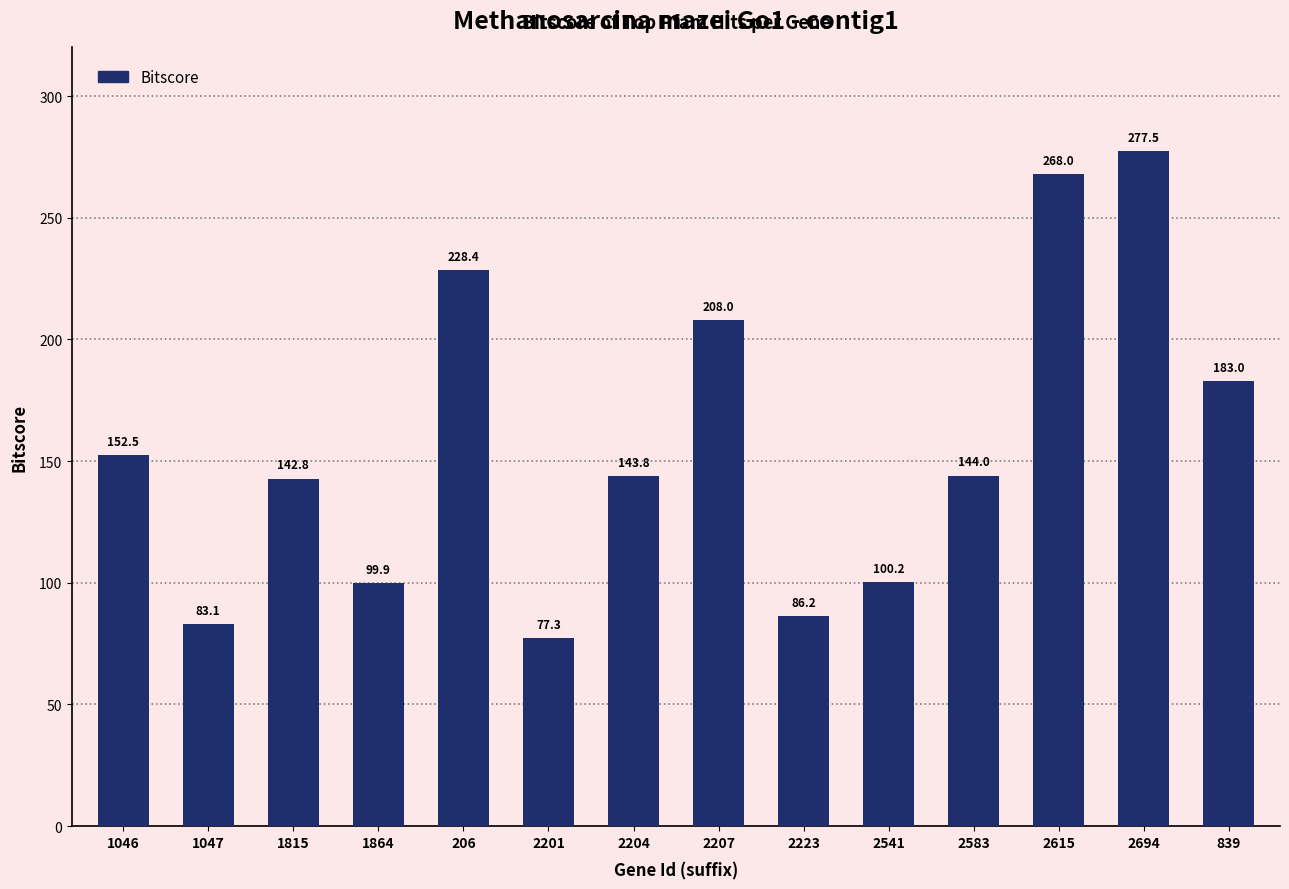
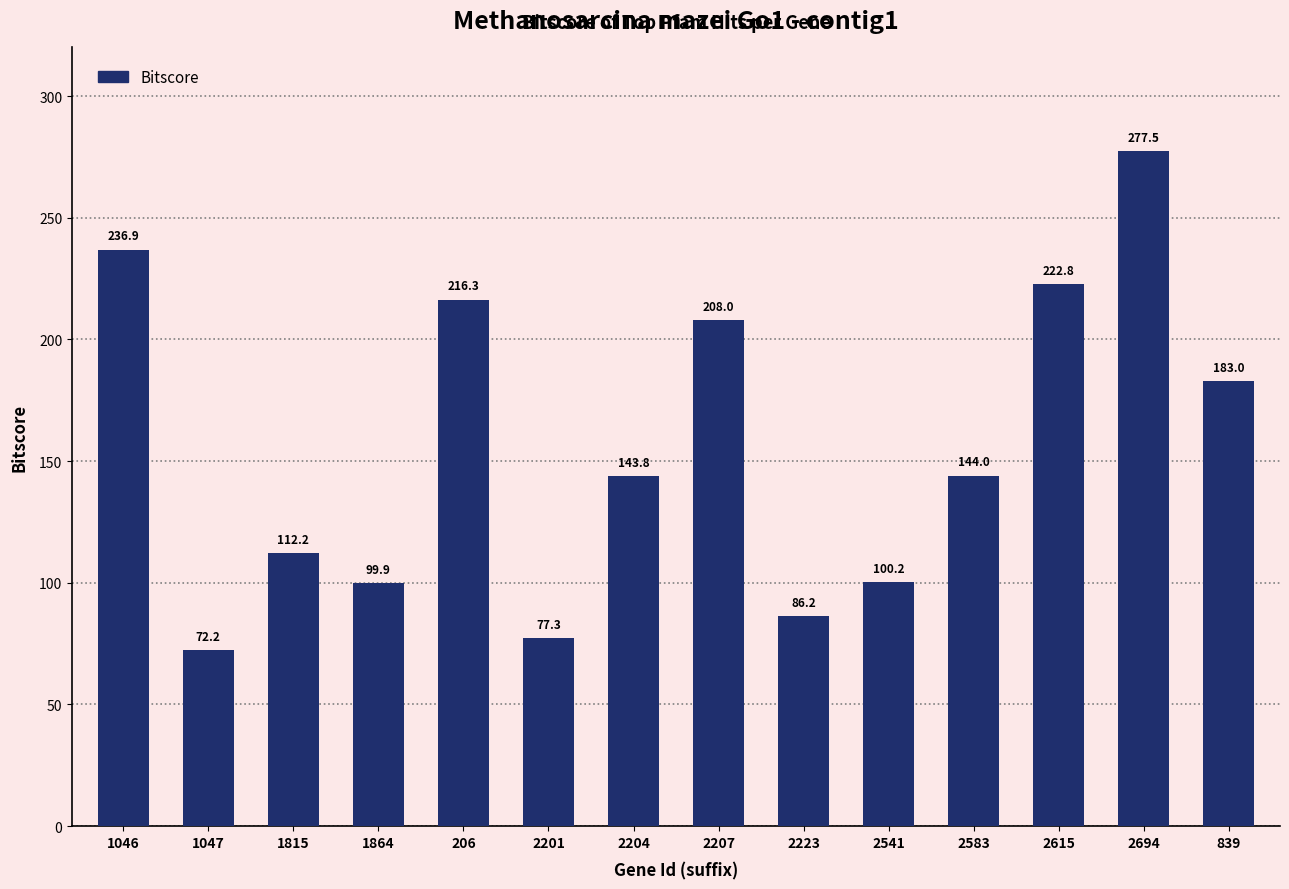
1046: 152.5 -> 236.9
1047: 83.1 -> 72.2
1815: 142.8 -> 112.2
206: 228.4 -> 216.3
2615: 268.0 -> 222.8
